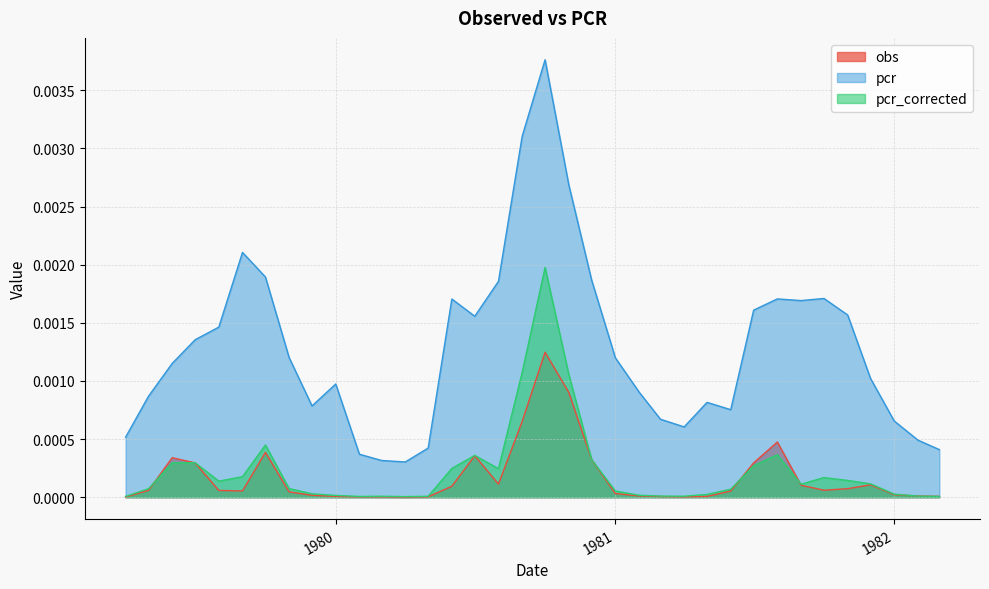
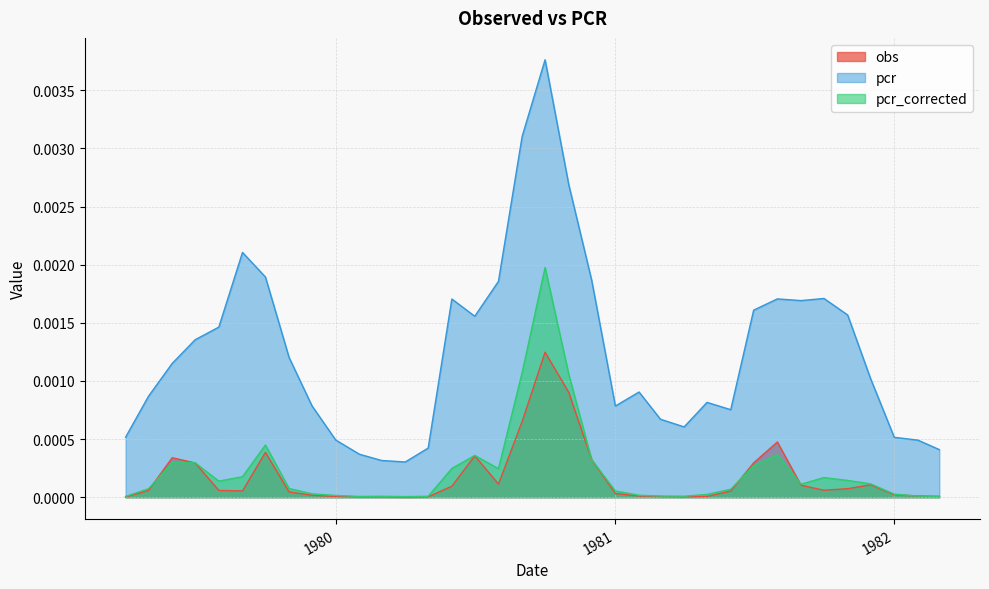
pcr, 1980: 0.00097 -> 0.00049
pcr, 1981: 0.00120 -> 0.00078
pcr, 1982: 0.00066 -> 0.00052
